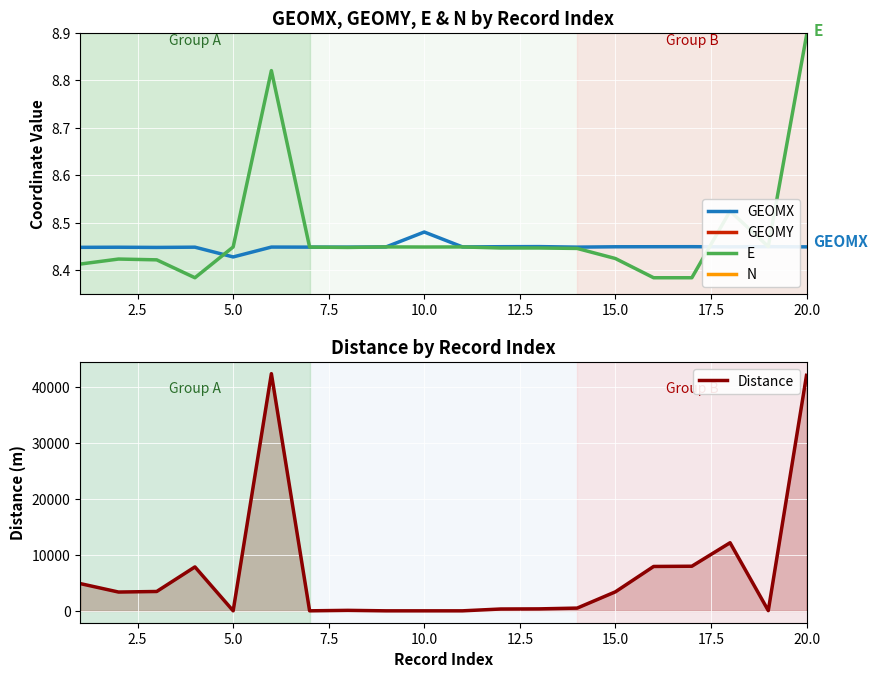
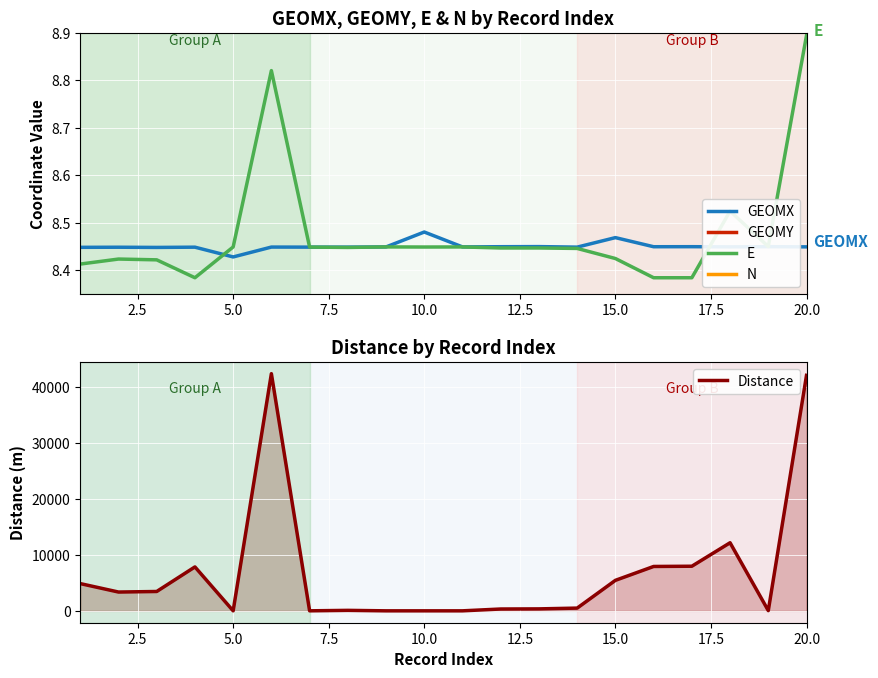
GEOMX, GEOMY, E & N by Record Index, GEOMX, 15.0: 8.45 -> 8.47
Distance by Record Index, 15.0: 3000 -> 5000
